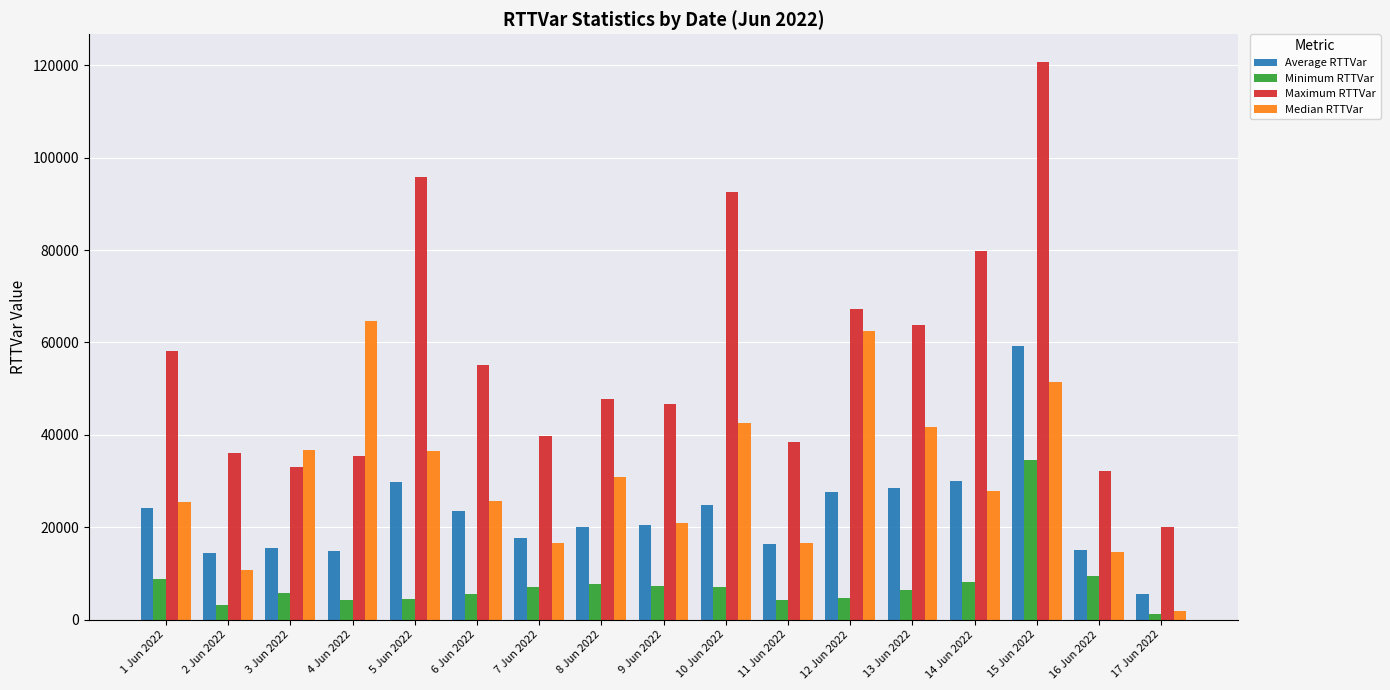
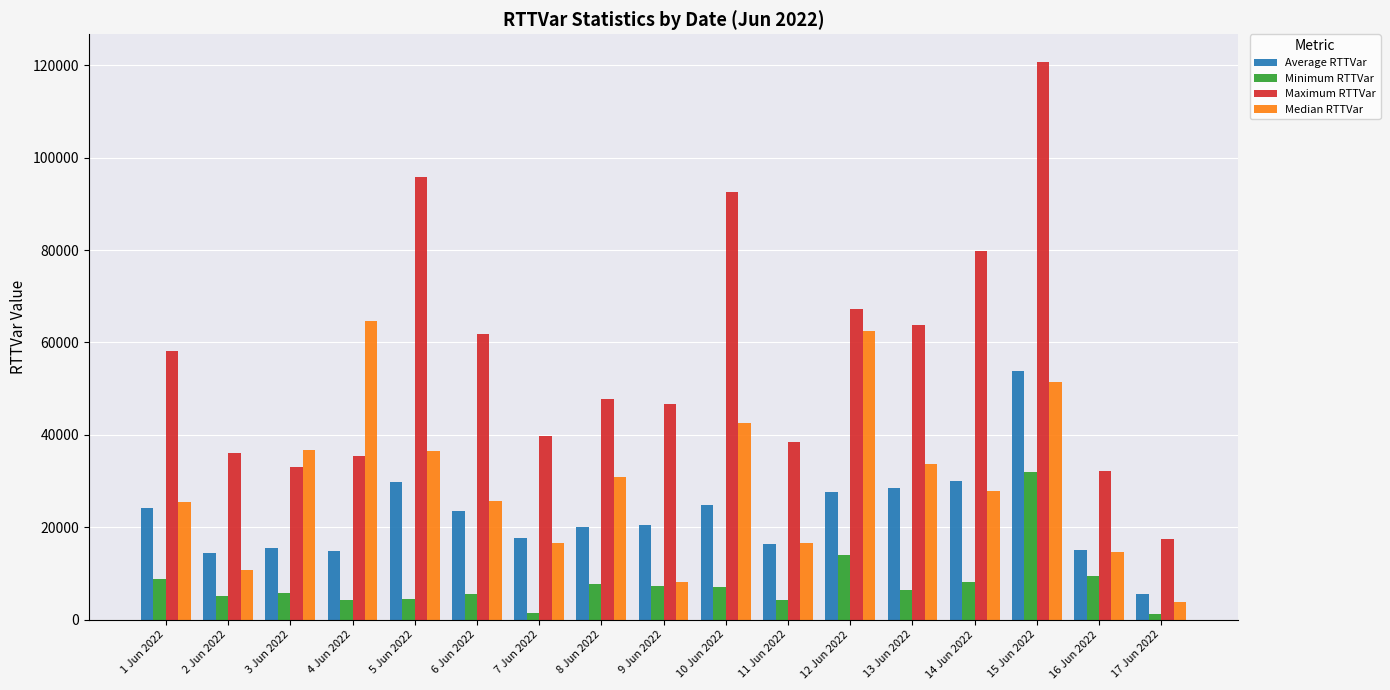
Minimum RTTVar, 2 Jun 2022: 3000 -> 5000
Maximum RTTVar, 6 Jun 2022: 55000 -> 62000
Minimum RTTVar, 7 Jun 2022: 7000 -> 1000
Median RTTVar, 9 Jun 2022: 21000 -> 8000
Minimum RTTVar, 12 Jun 2022: 5000 -> 14000
Median RTTVar, 13 Jun 2022: 42000 -> 34000
Average RTTVar, 15 Jun 2022: 59000 -> 54000
Minimum RTTVar, 15 Jun 2022: 35000 -> 32000
Maximum RTTVar, 17 Jun 2022: 20000 -> 17000
Median RTTVar, 17 Jun 2022: 2000 -> 4000
